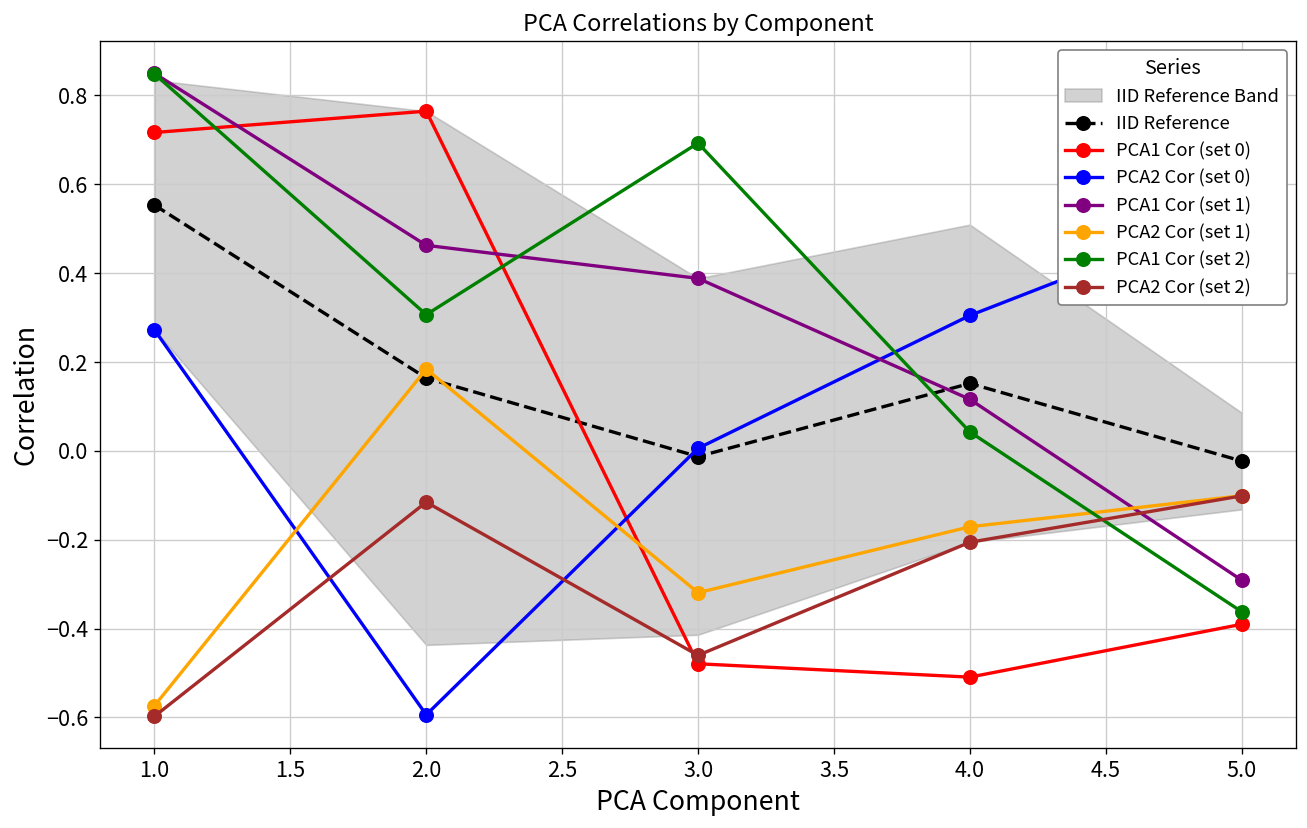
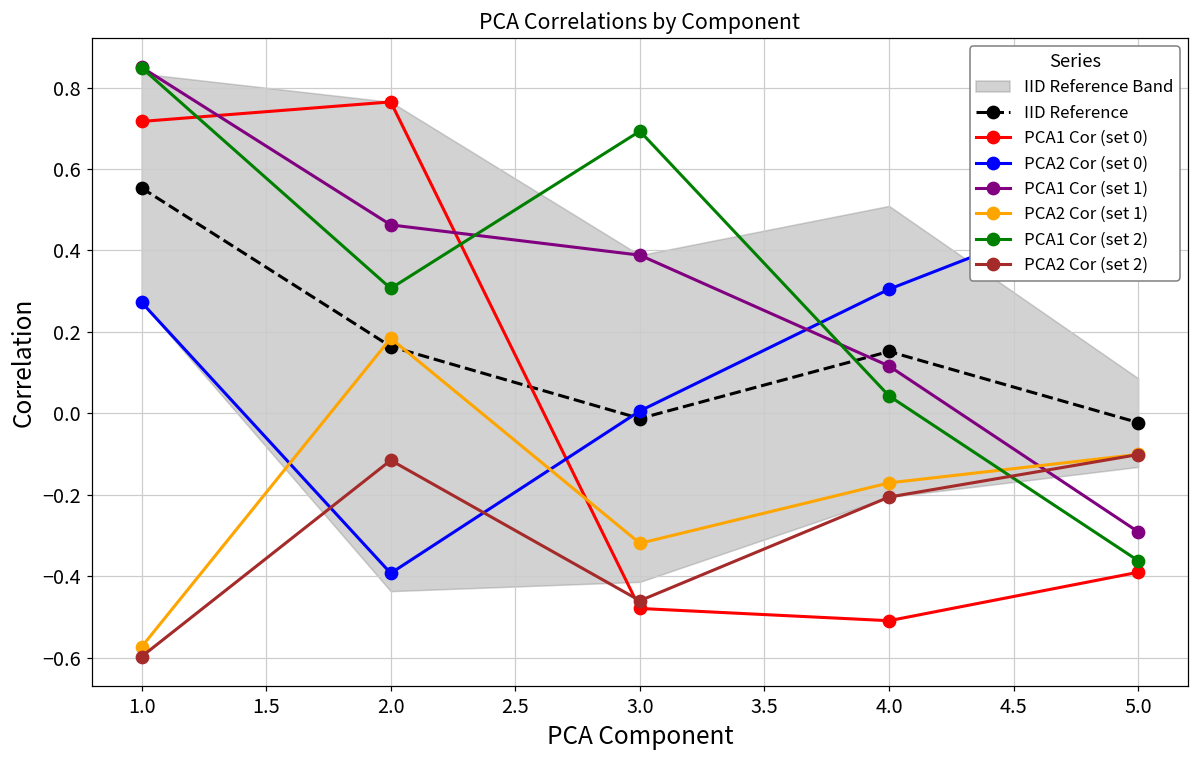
PCA2 Cor (set 0), 2.0: -0.59 -> -0.39
